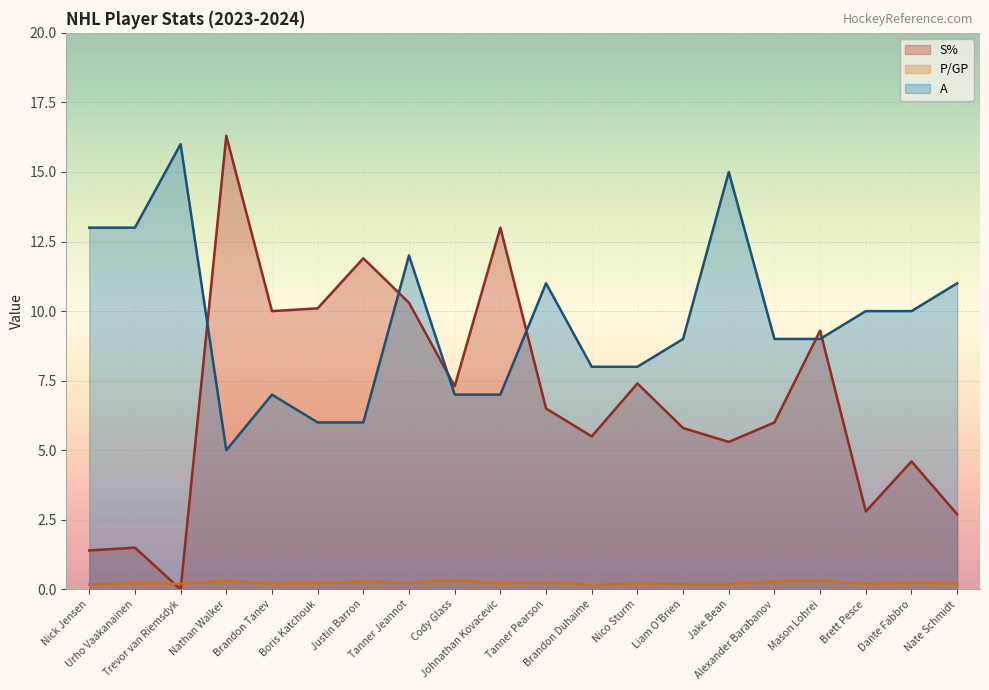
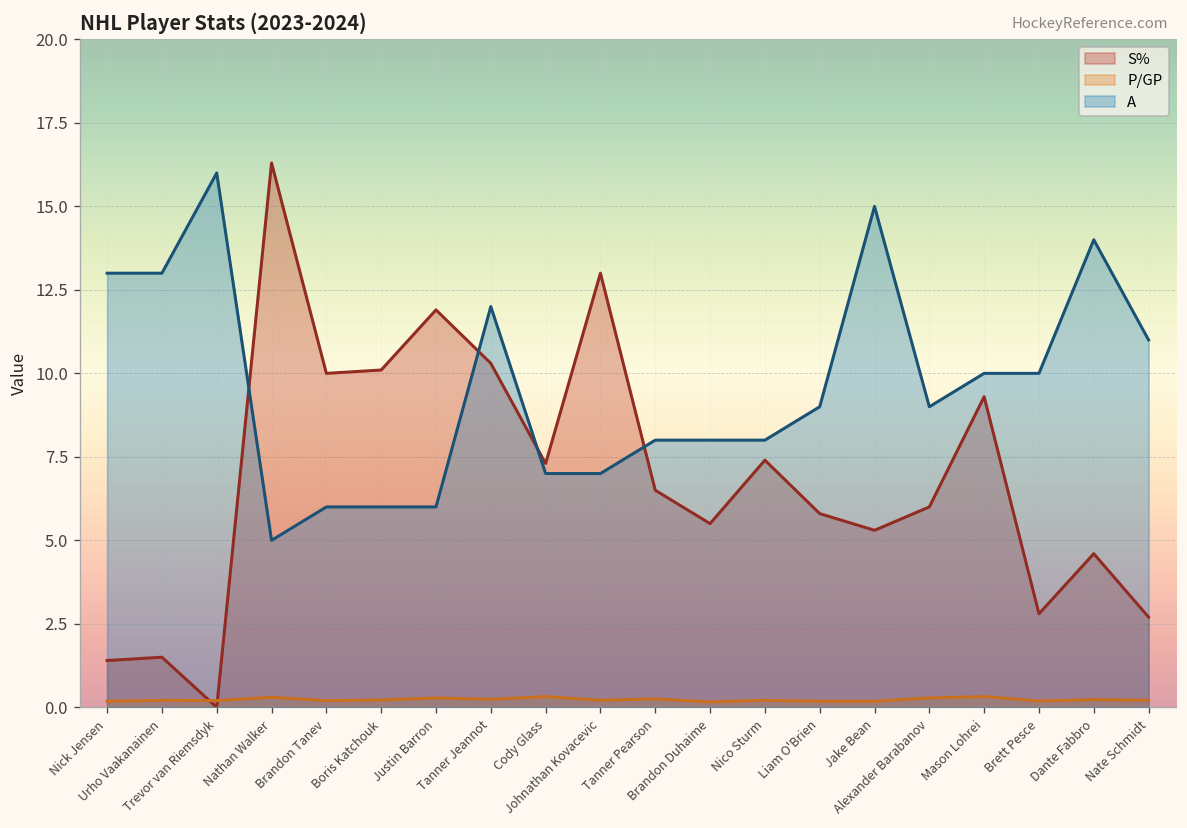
A, Brandon Tanev: 7 -> 6
A, Tanner Pearson: 11 -> 8
A, Mason Lohrei: 9 -> 10
A, Dante Fabbro: 10 -> 14
